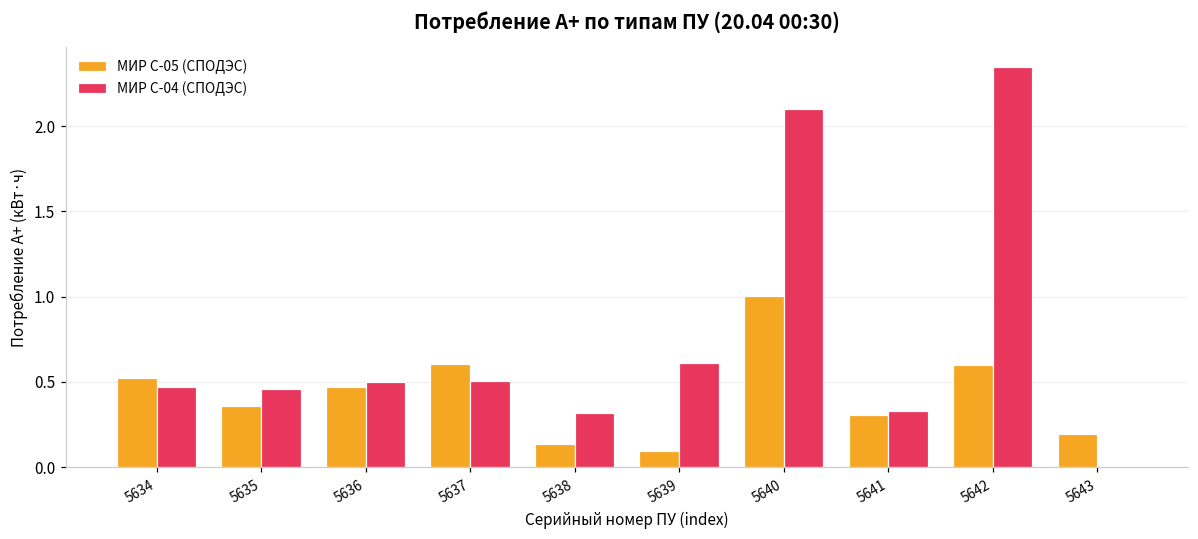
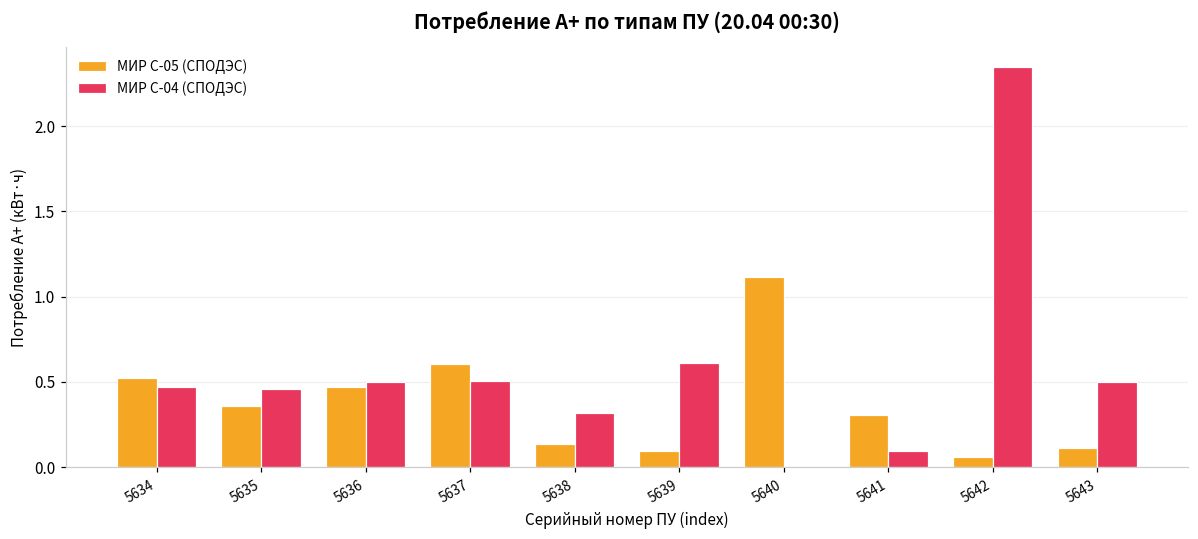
МИР С-05 (СПОДЭС), 5640: 1.00 -> 1.12
МИР С-04 (СПОДЭС), 5640: 2.1 -> 0.0
МИР С-04 (СПОДЭС), 5641: 0.33 -> 0.10
МИР С-05 (СПОДЭС), 5642: 0.60 -> 0.06
МИР С-05 (СПОДЭС), 5643: 0.19 -> 0.11
МИР С-04 (СПОДЭС), 5643: 0.0 -> 0.5
